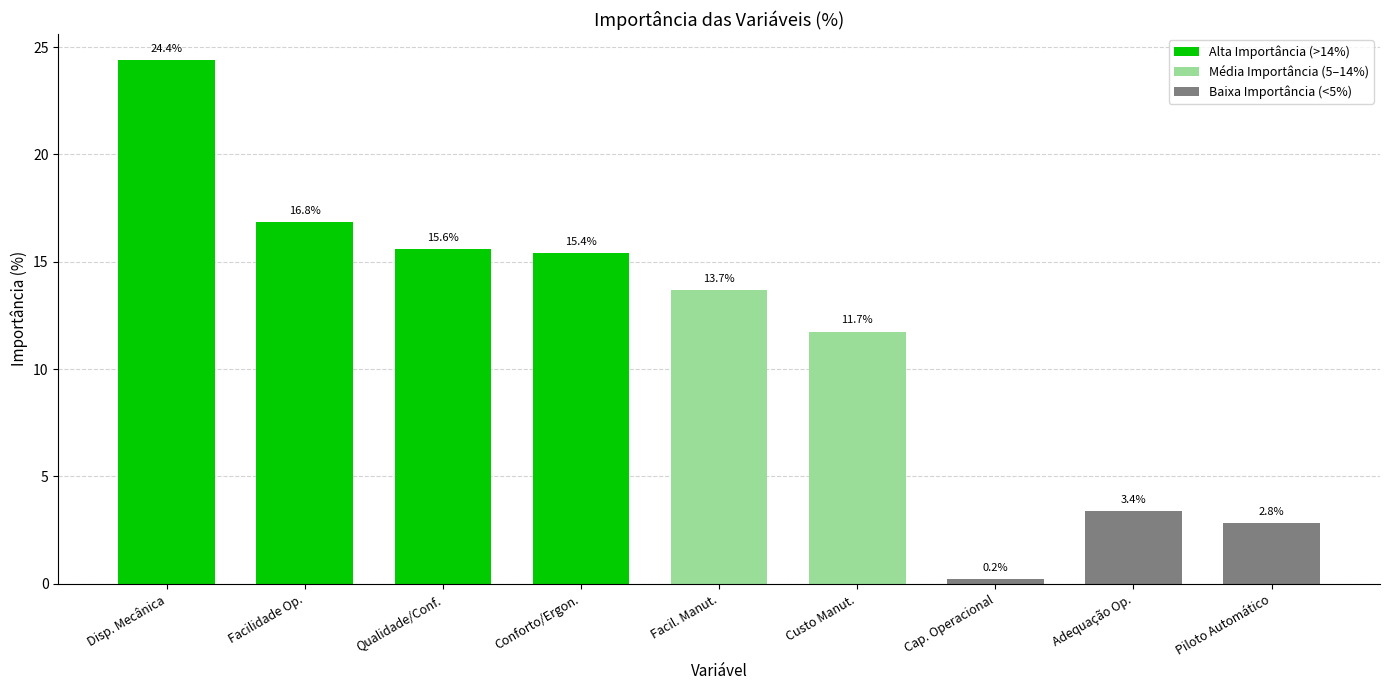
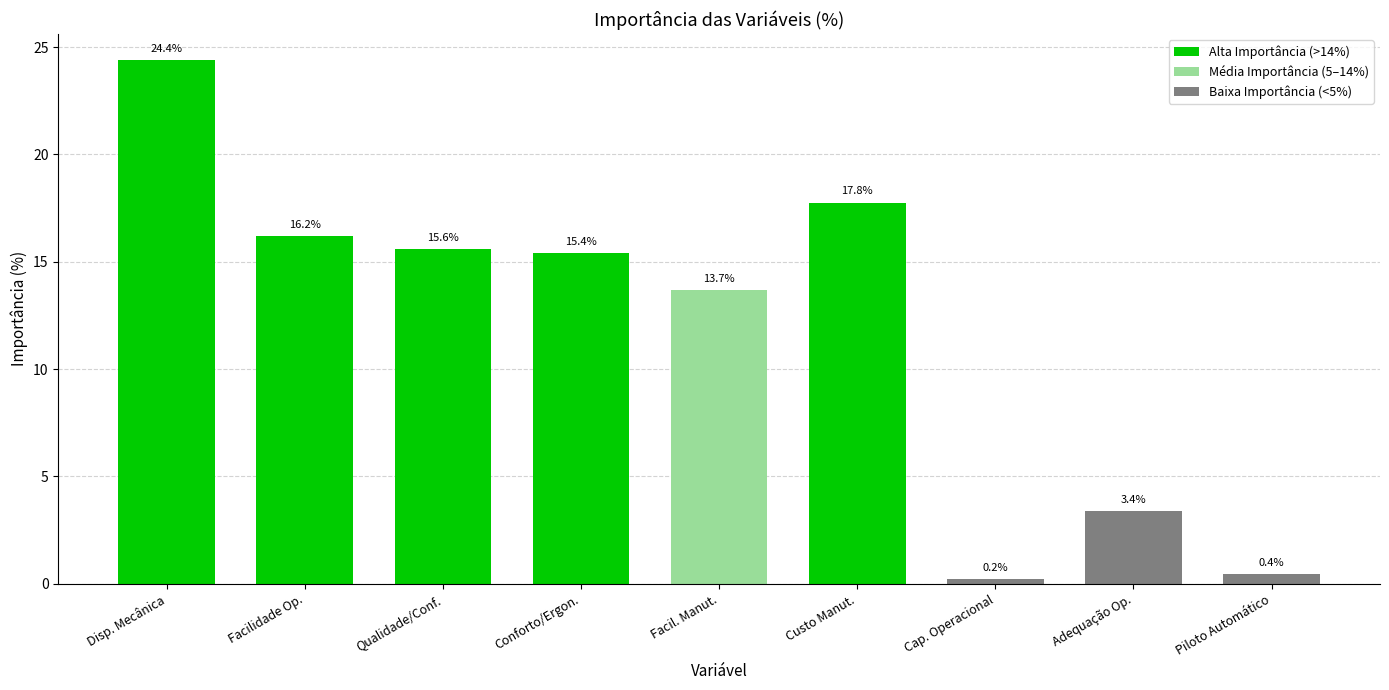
Facilidade Op.: 16.8% -> 16.2%
Custo Manut.: 11.7% -> 17.8%
Piloto Automático: 2.8% -> 0.4%
